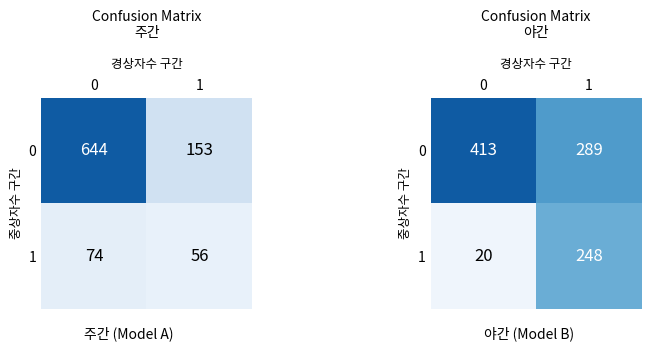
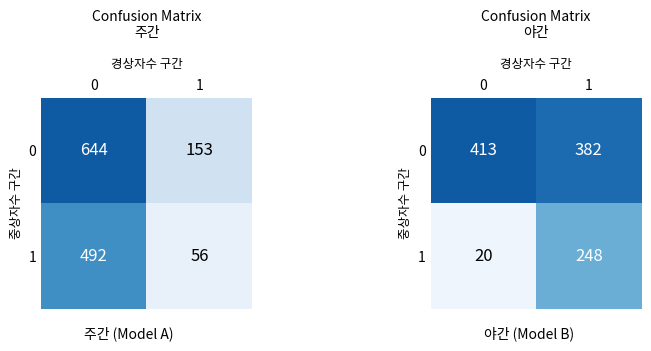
Confusion Matrix 주간, 1, 0: 74 -> 492
Confusion Matrix 야간, 0, 1: 289 -> 382
